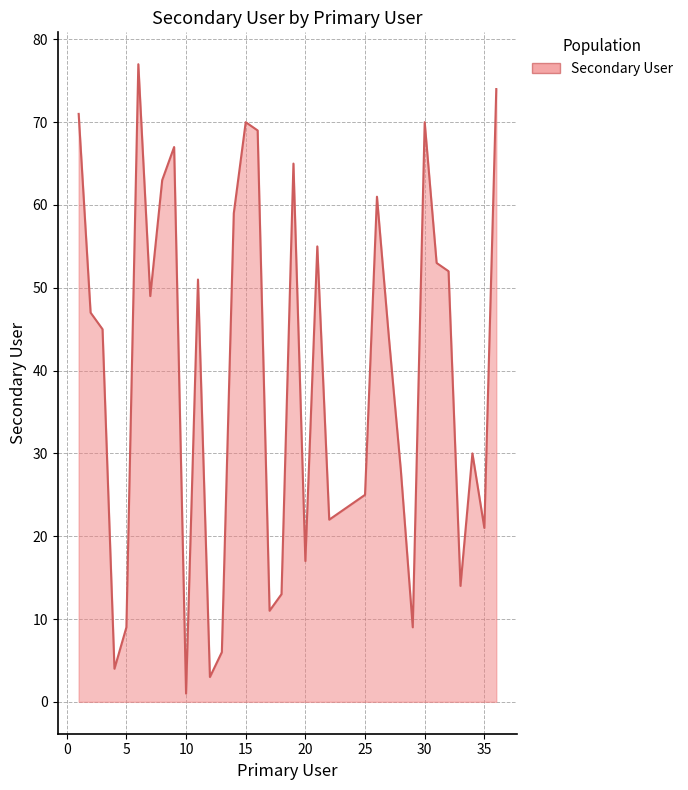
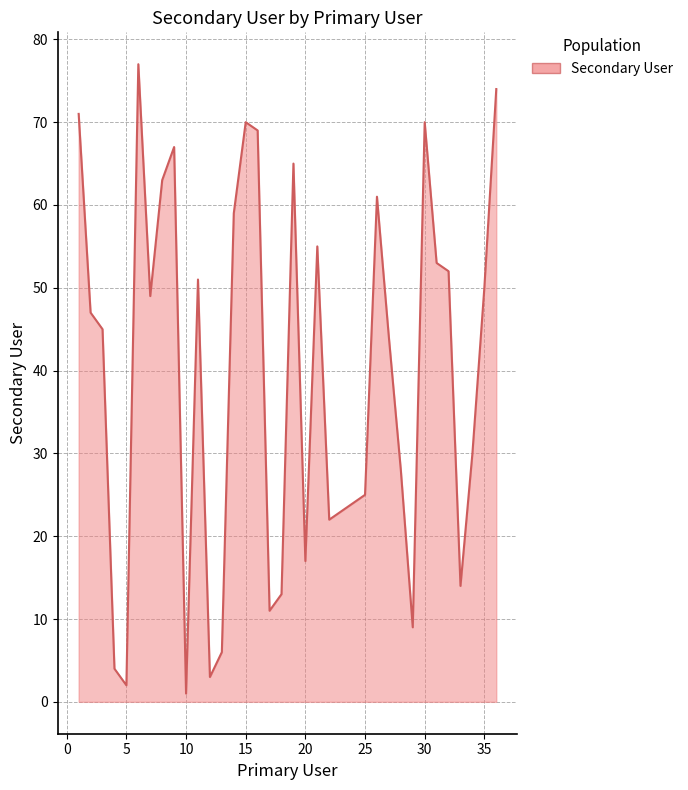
5: 9 -> 2
35: 21 -> 50
